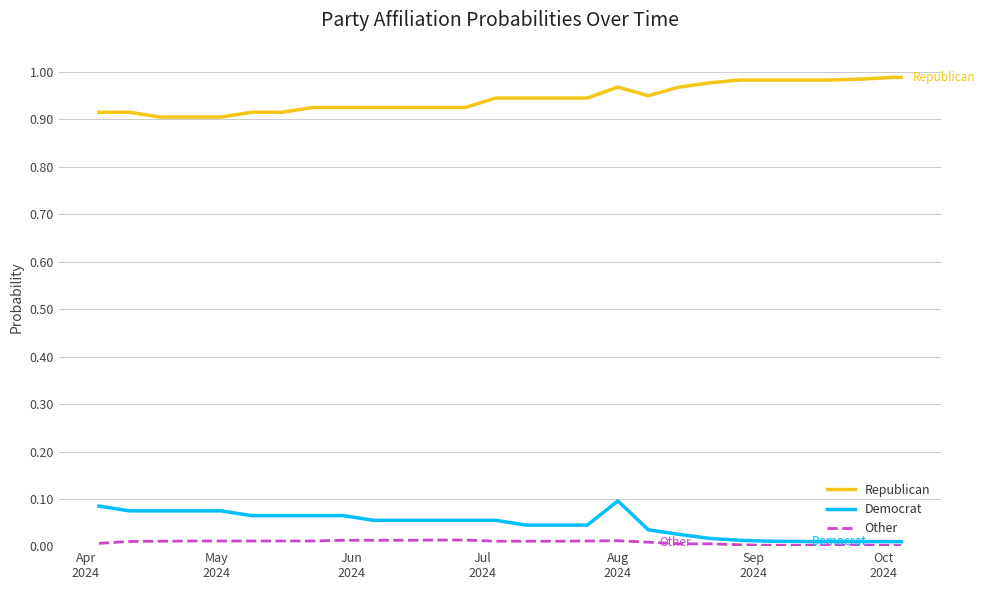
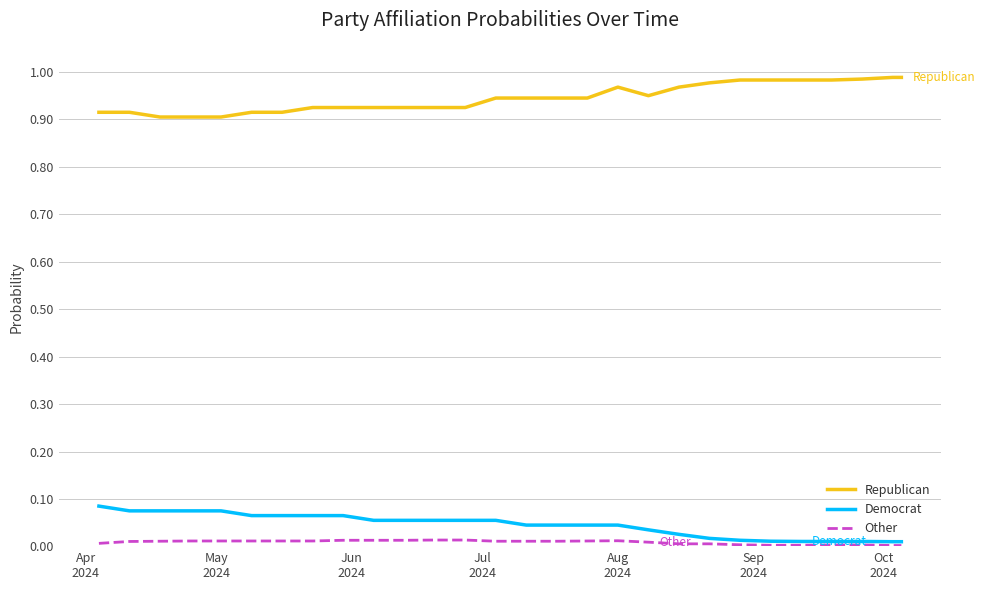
Democrat, Aug 2024: 0.10 -> 0.05
